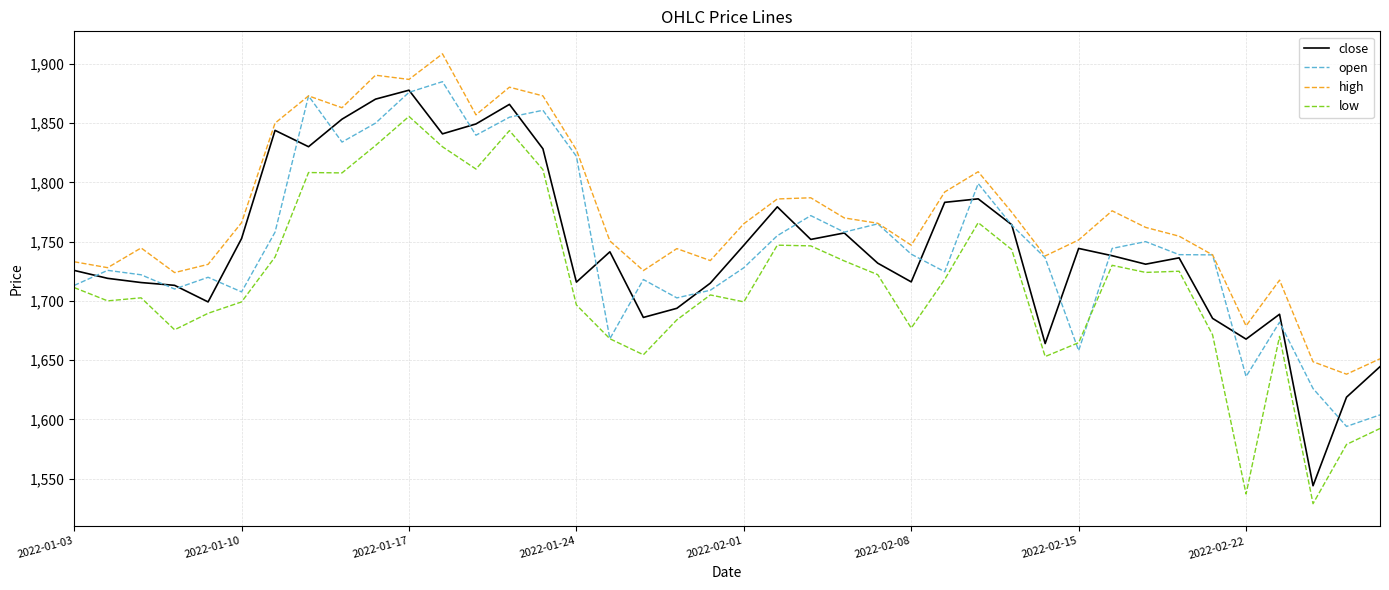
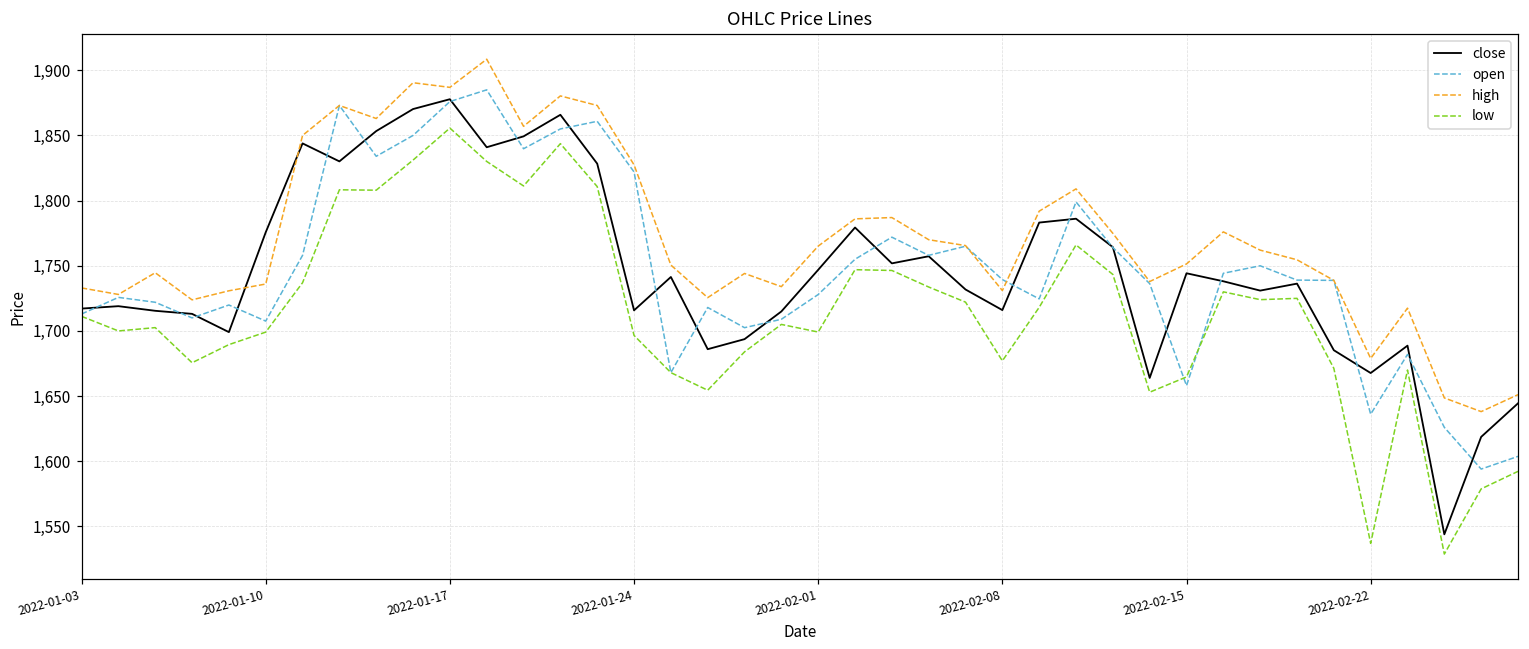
close, 2022-01-03: 1,726 -> 1,717
close, 2022-01-10: 1,753 -> 1,776
high, 2022-01-10: 1,766 -> 1,736
high, 2022-02-08: 1,747 -> 1,731
